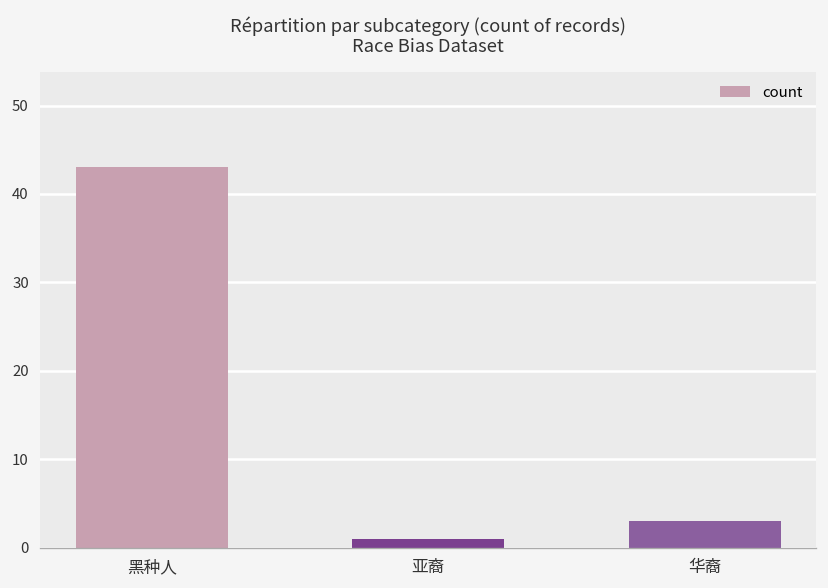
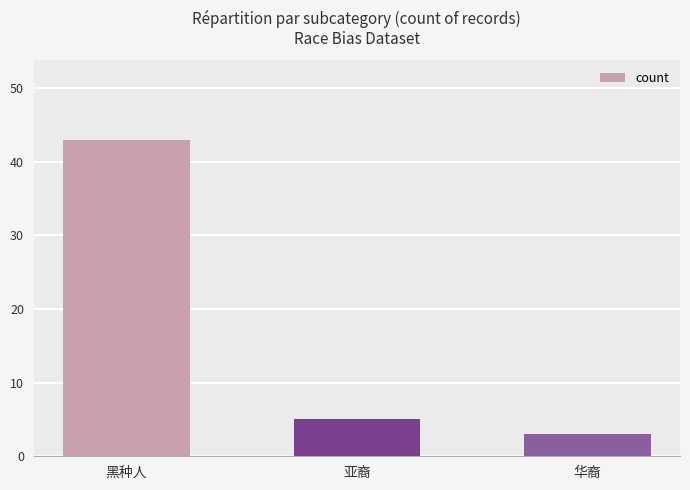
亚裔: 1 -> 5
